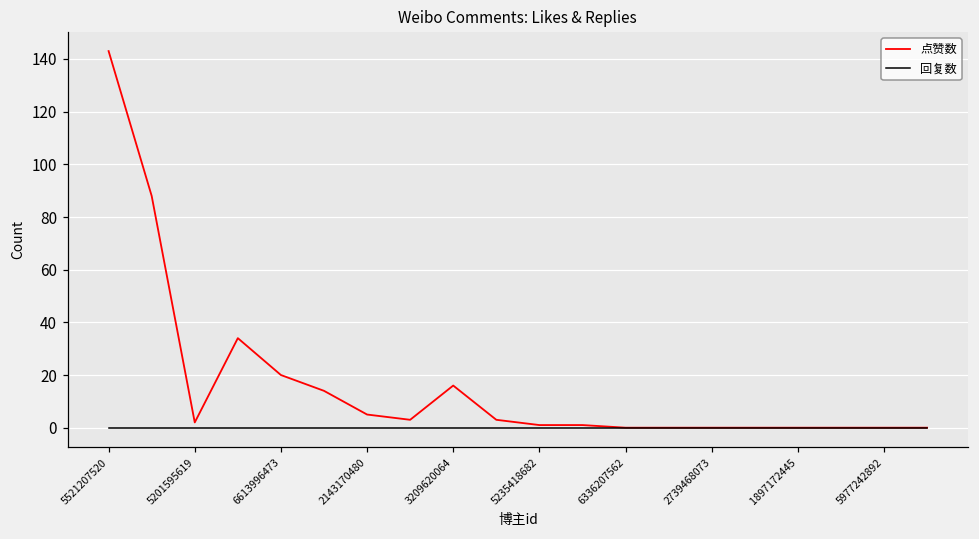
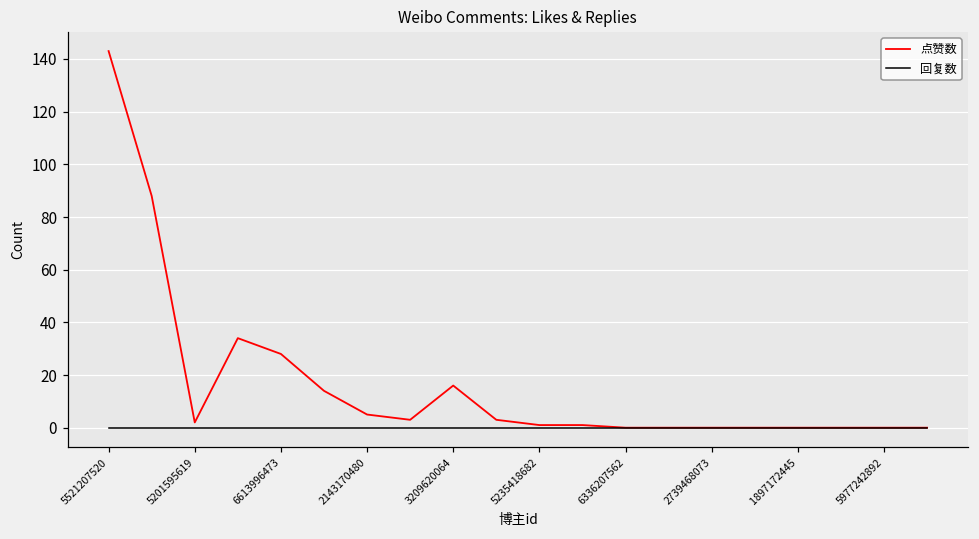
点赞数, 6613996473: 20 -> 28
